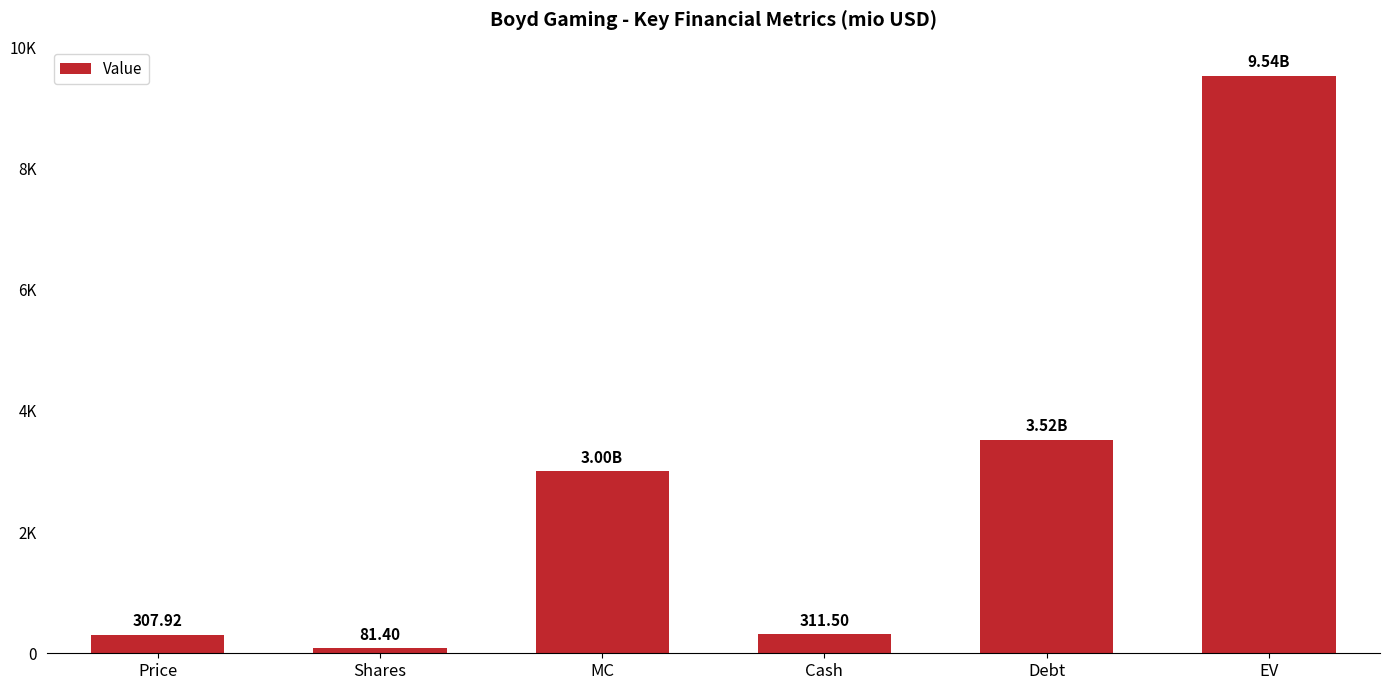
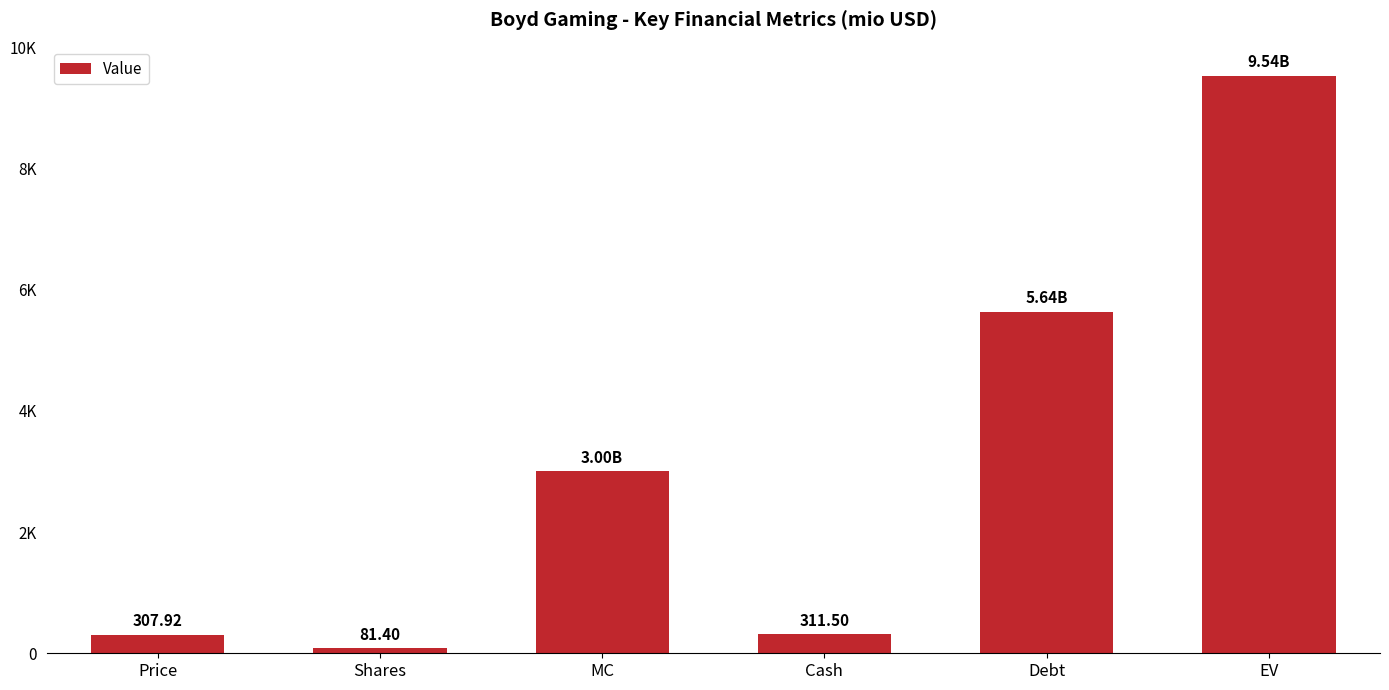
Debt: 3.52B -> 5.64B
